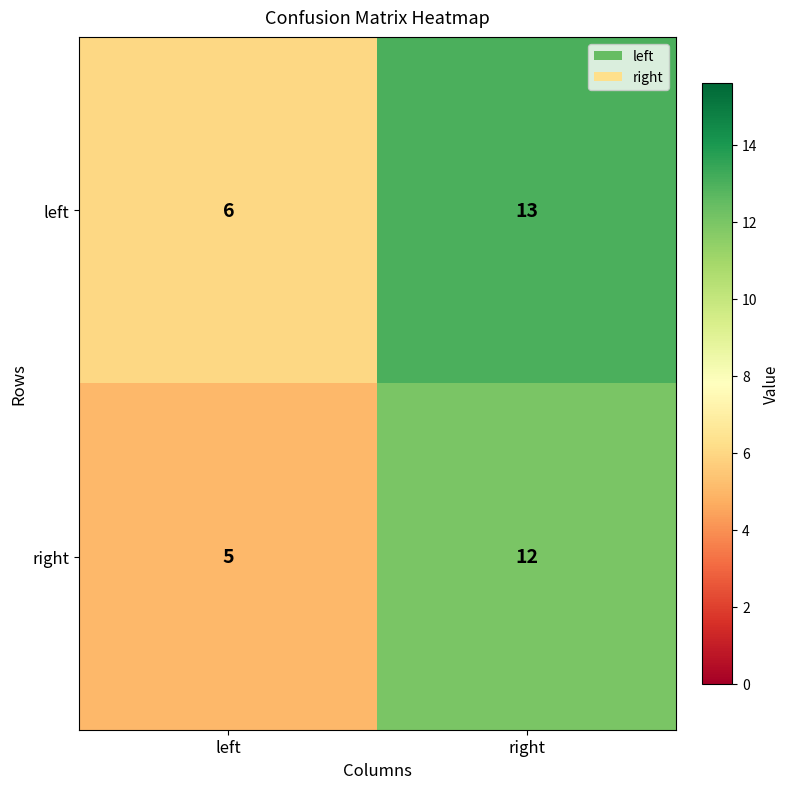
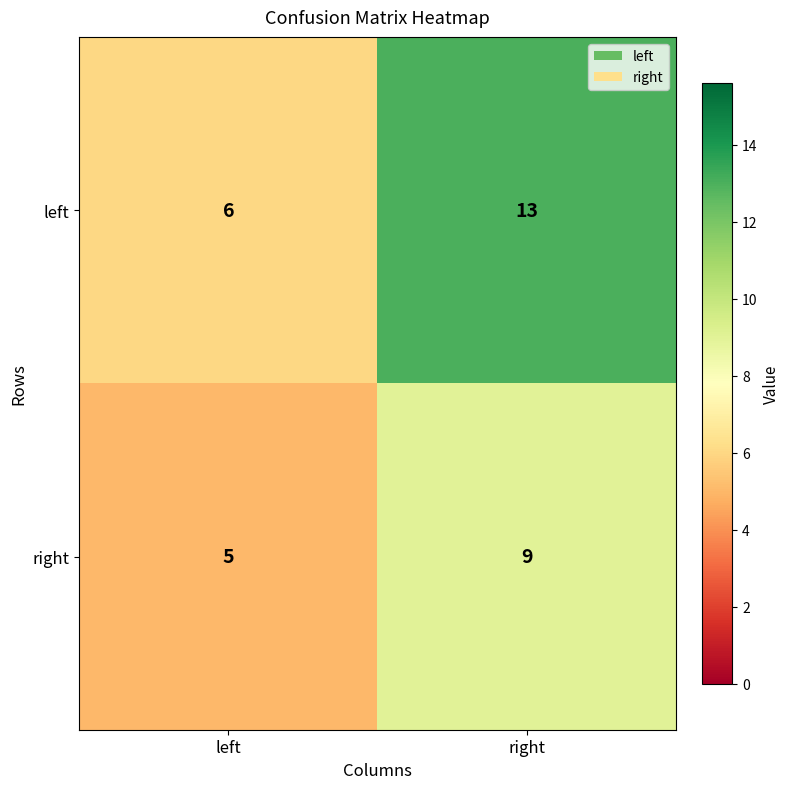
right, right: 12 -> 9
